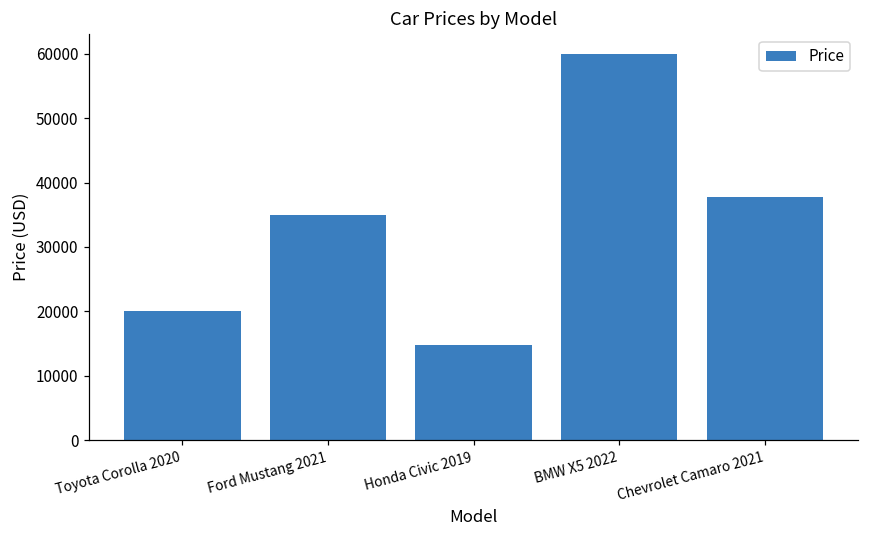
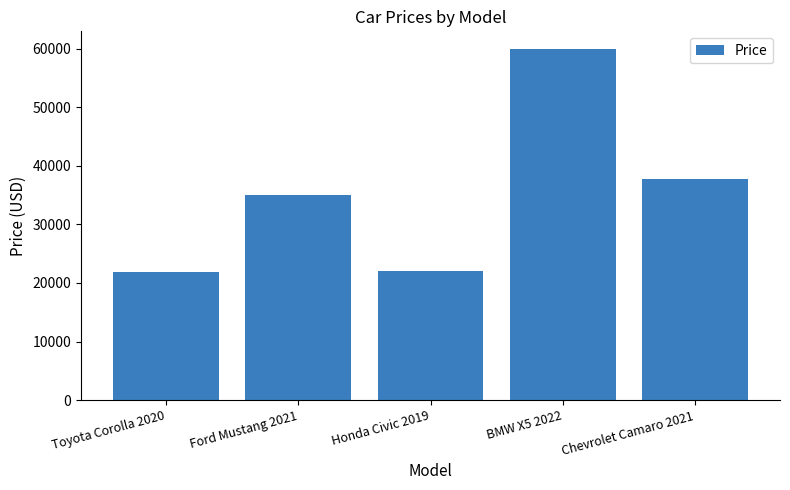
Toyota Corolla 2020: 20000 -> 22000
Honda Civic 2019: 15000 -> 22000
